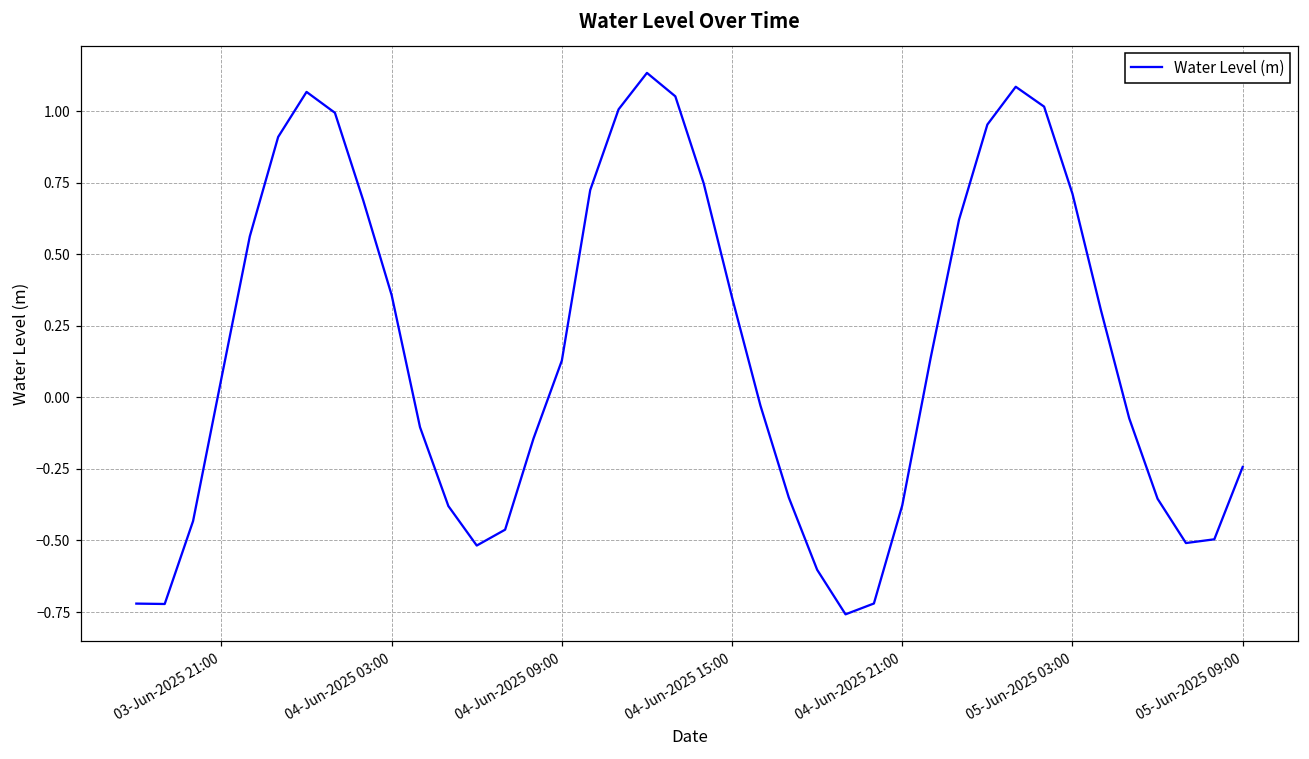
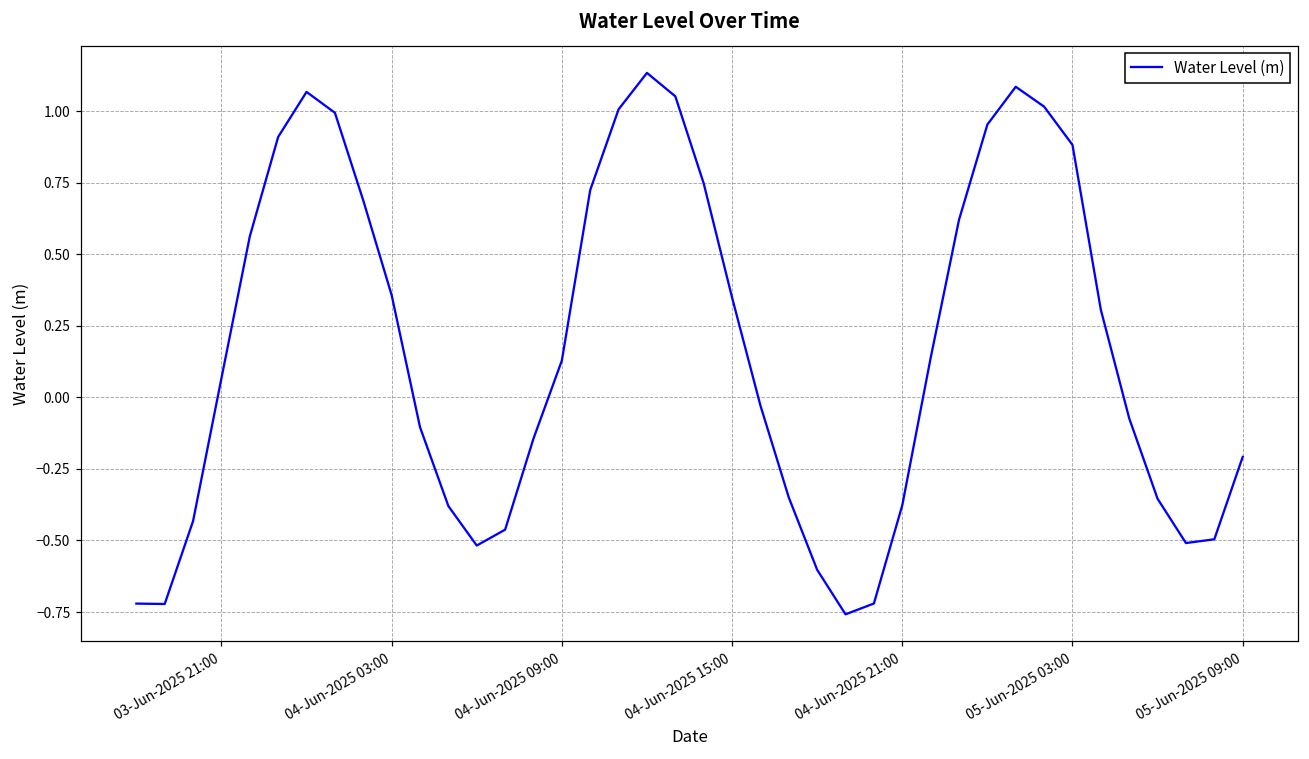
05-Jun-2025 03:00: 0.71 -> 0.88
05-Jun-2025 09:00: -0.24 -> -0.21
